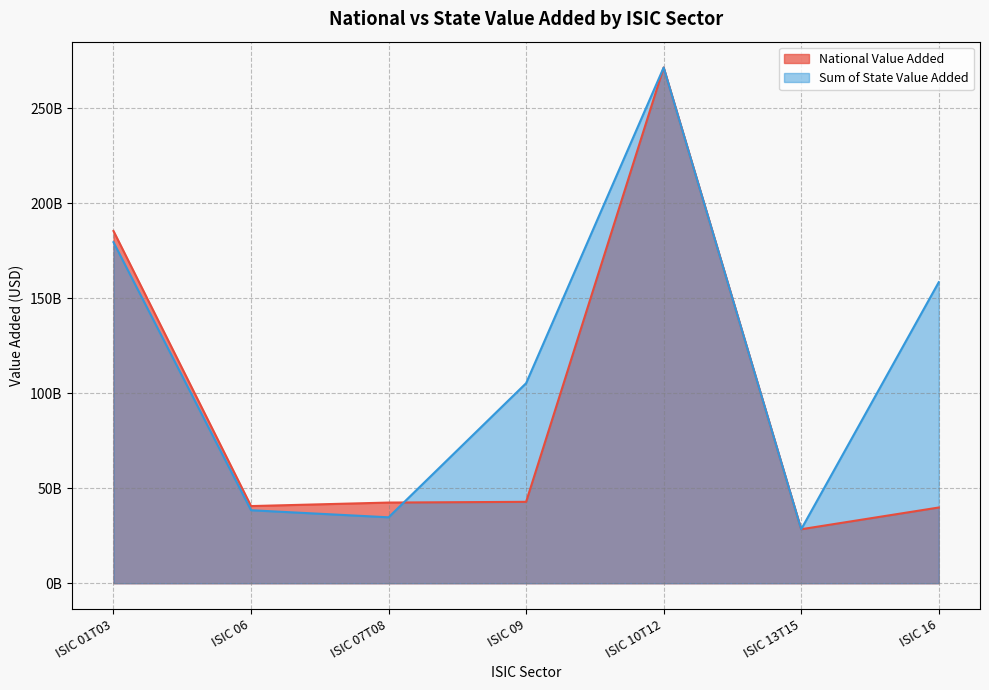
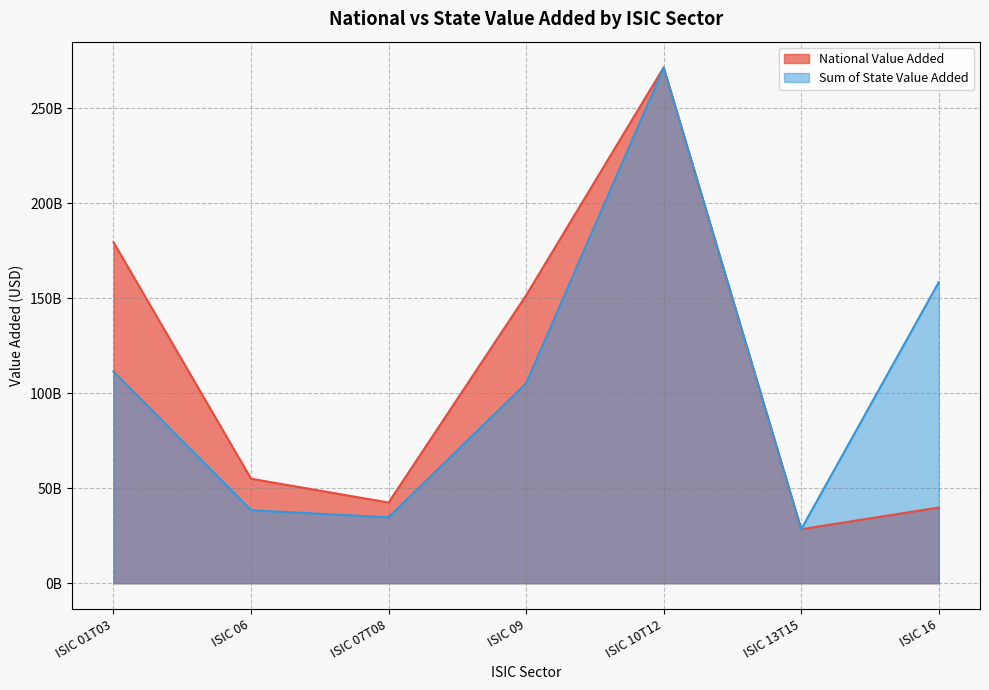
National Value Added, ISIC 01T03: 185000000000 -> 180000000000
Sum of State Value Added, ISIC 01T03: 180000000000 -> 111000000000
National Value Added, ISIC 06: 41000000000 -> 55000000000
National Value Added, ISIC 09: 43000000000 -> 152000000000
